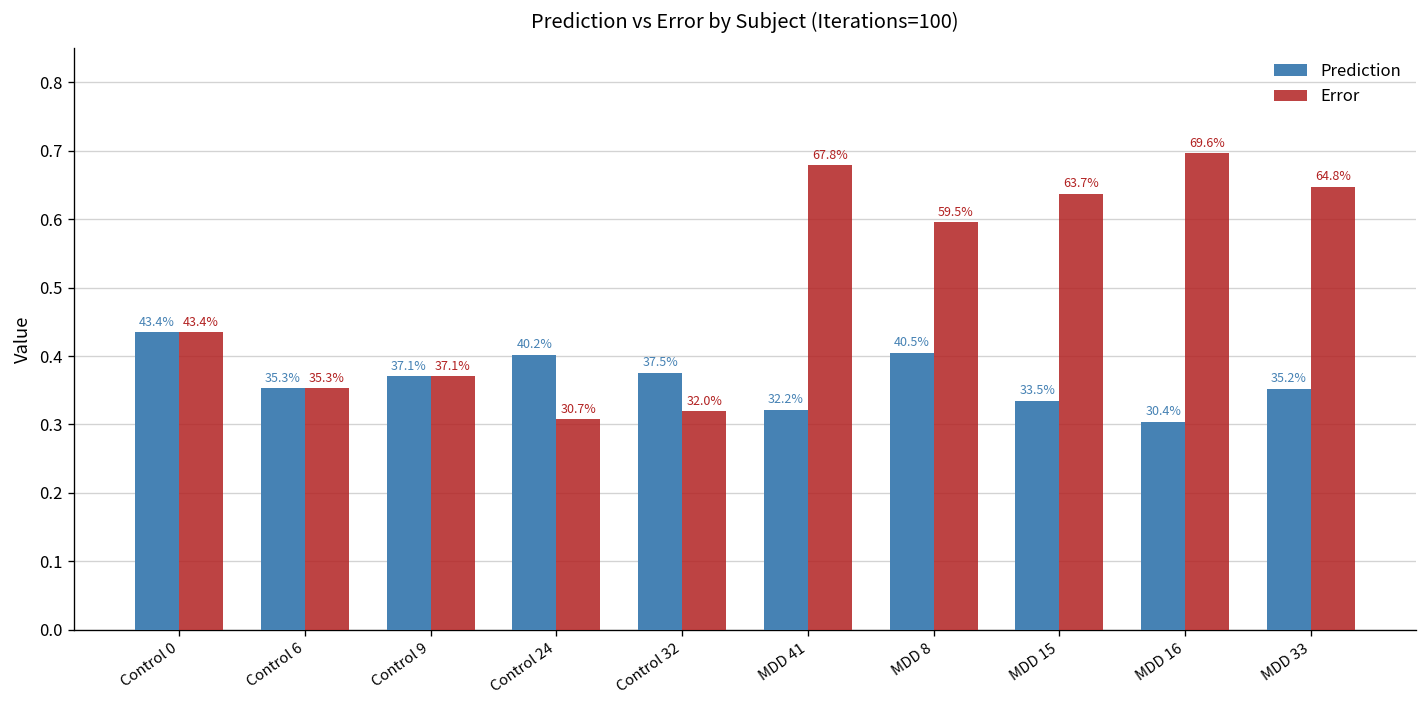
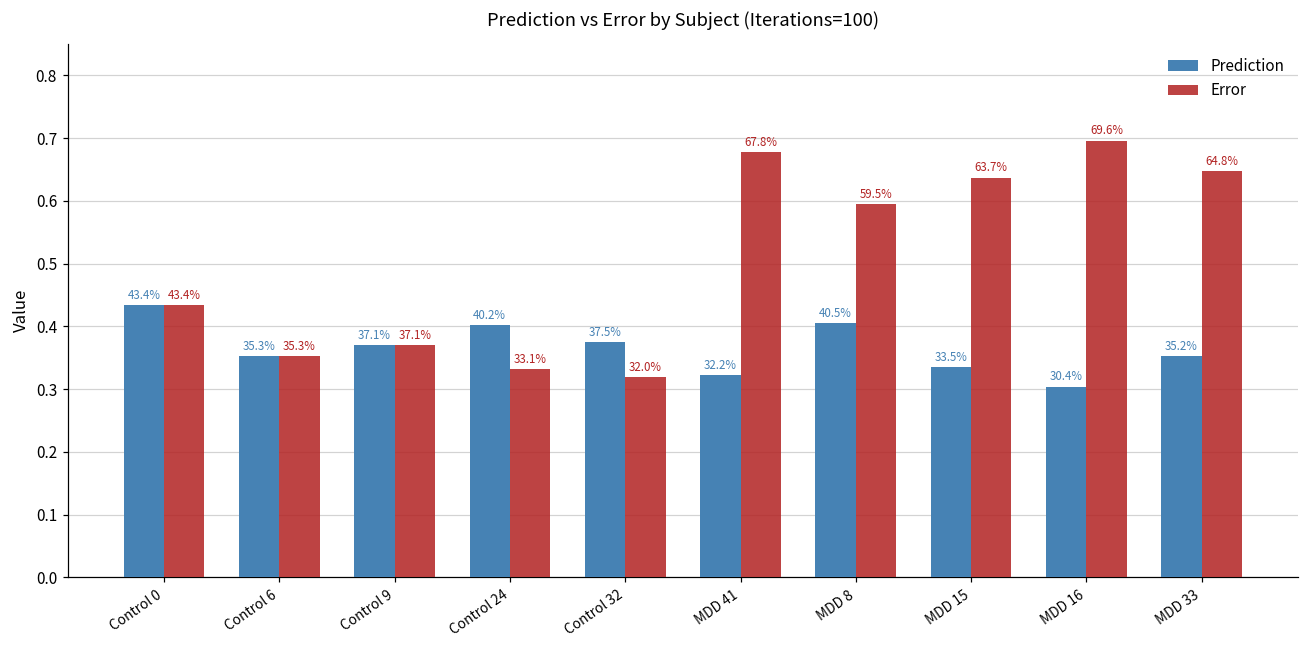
Error, Control 24: 30.7% -> 33.1%
